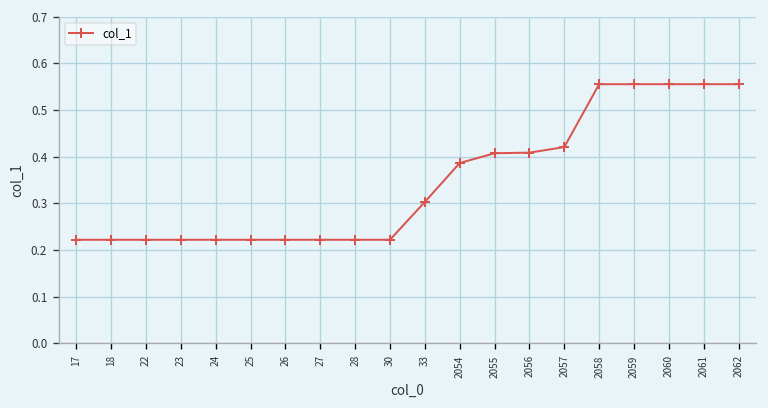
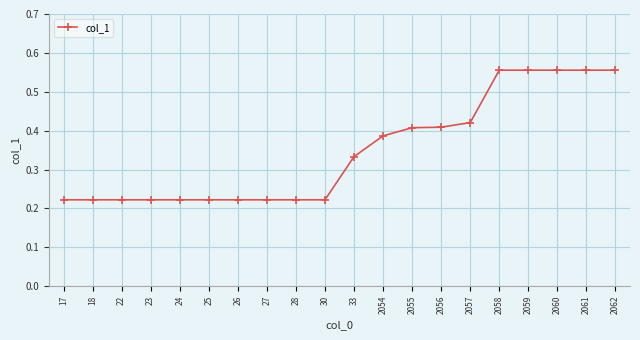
33: 0.30 -> 0.33
